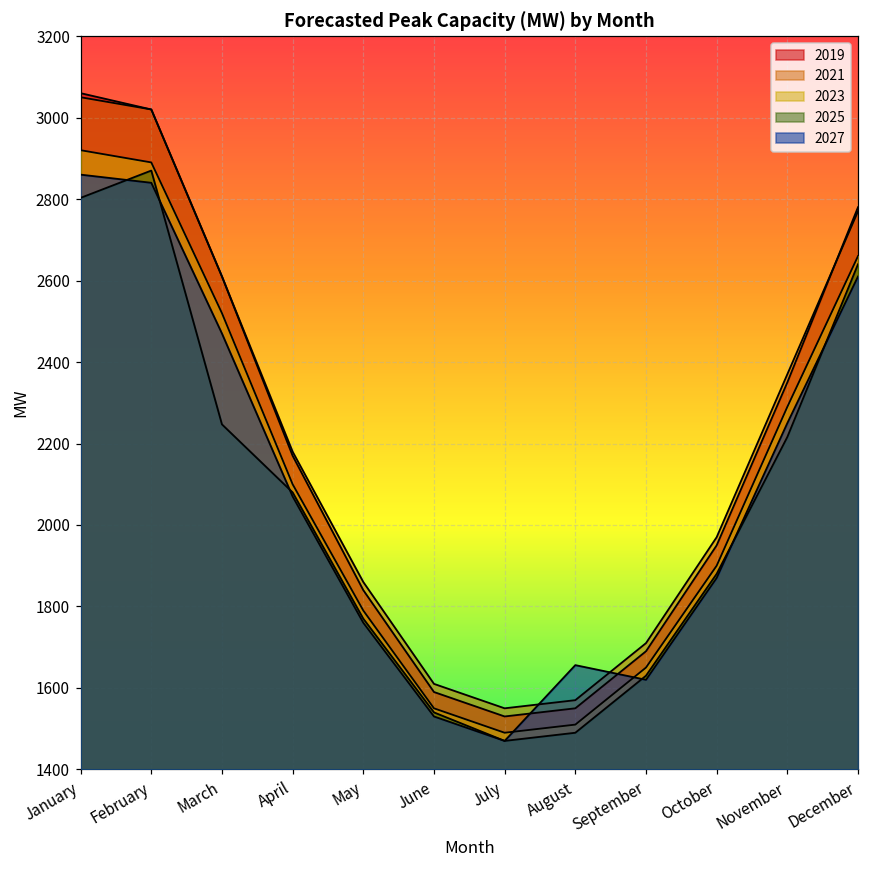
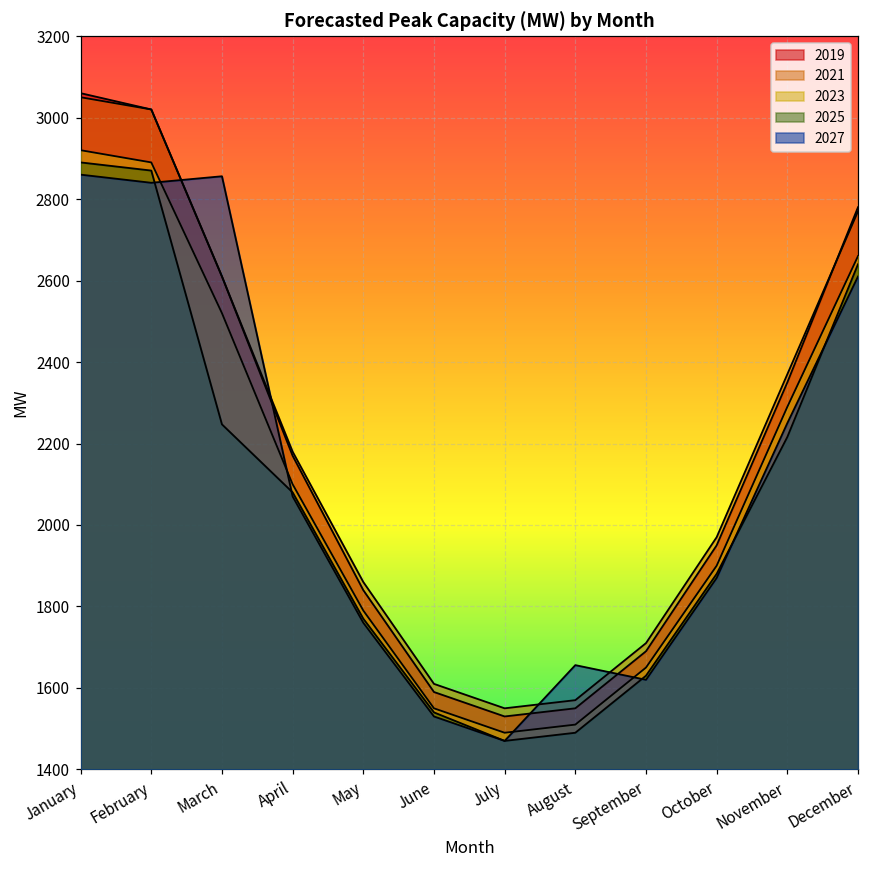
2025, January: 2800 -> 2890
2027, March: 2470 -> 2860
